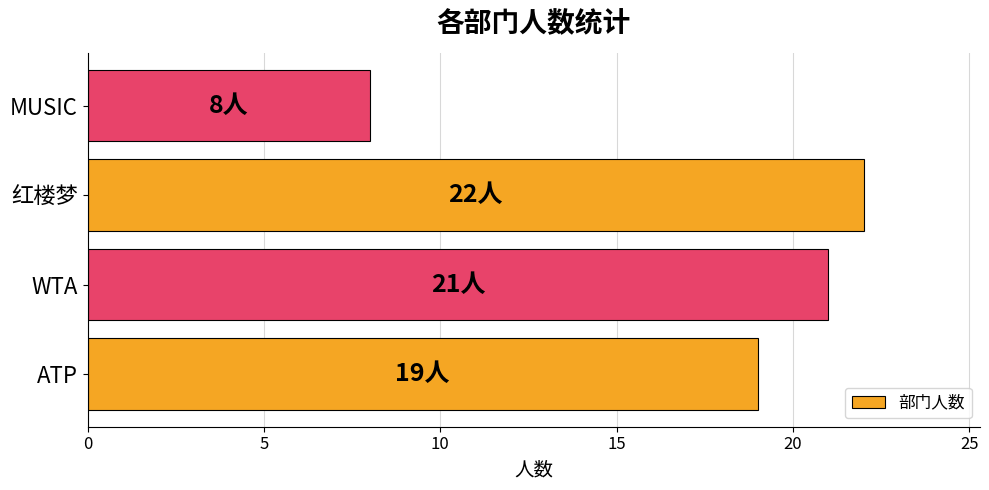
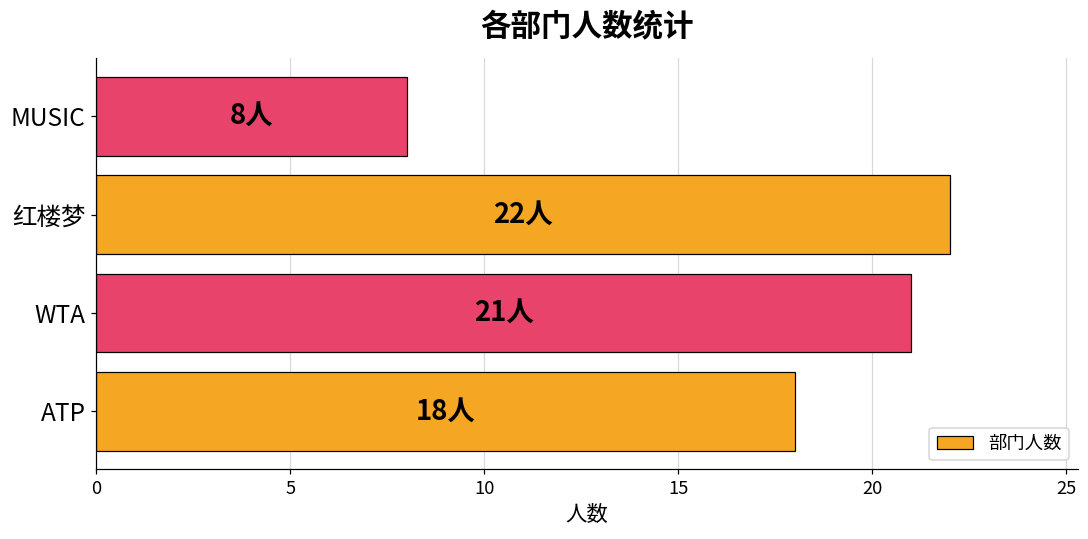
ATP: 19人 -> 18人
